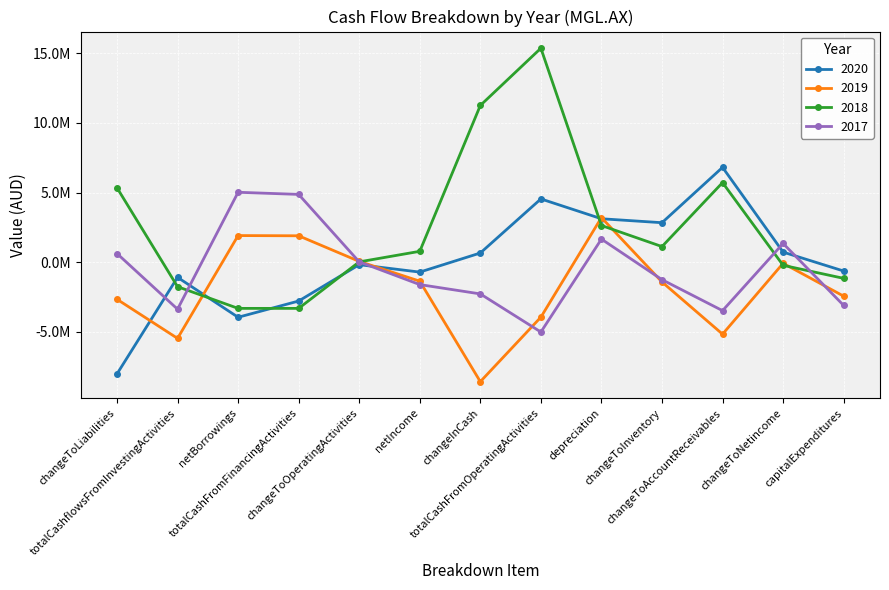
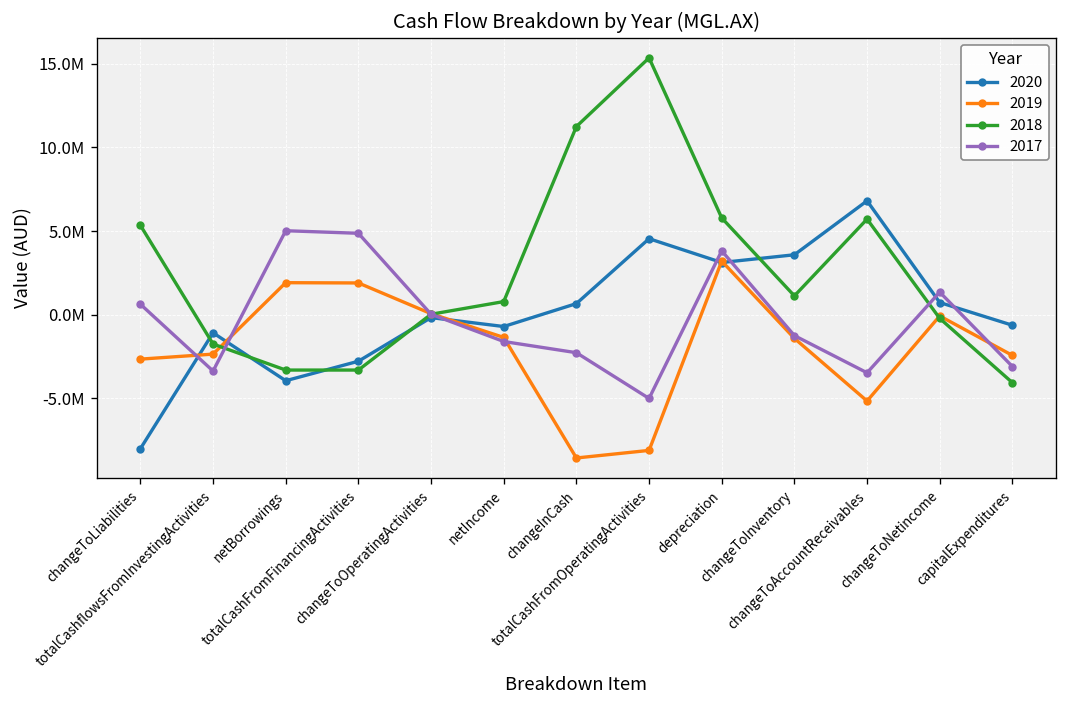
2019, totalCashflowsFromInvestingActivities: -5500000 -> -2400000
2019, totalCashFromOperatingActivities: -4000000 -> -8100000
2018, depreciation: 2600000 -> 5800000
2017, depreciation: 1700000 -> 3800000
2020, changeToInventory: 2800000 -> 3600000
2018, capitalExpenditures: -1200000 -> -4100000
